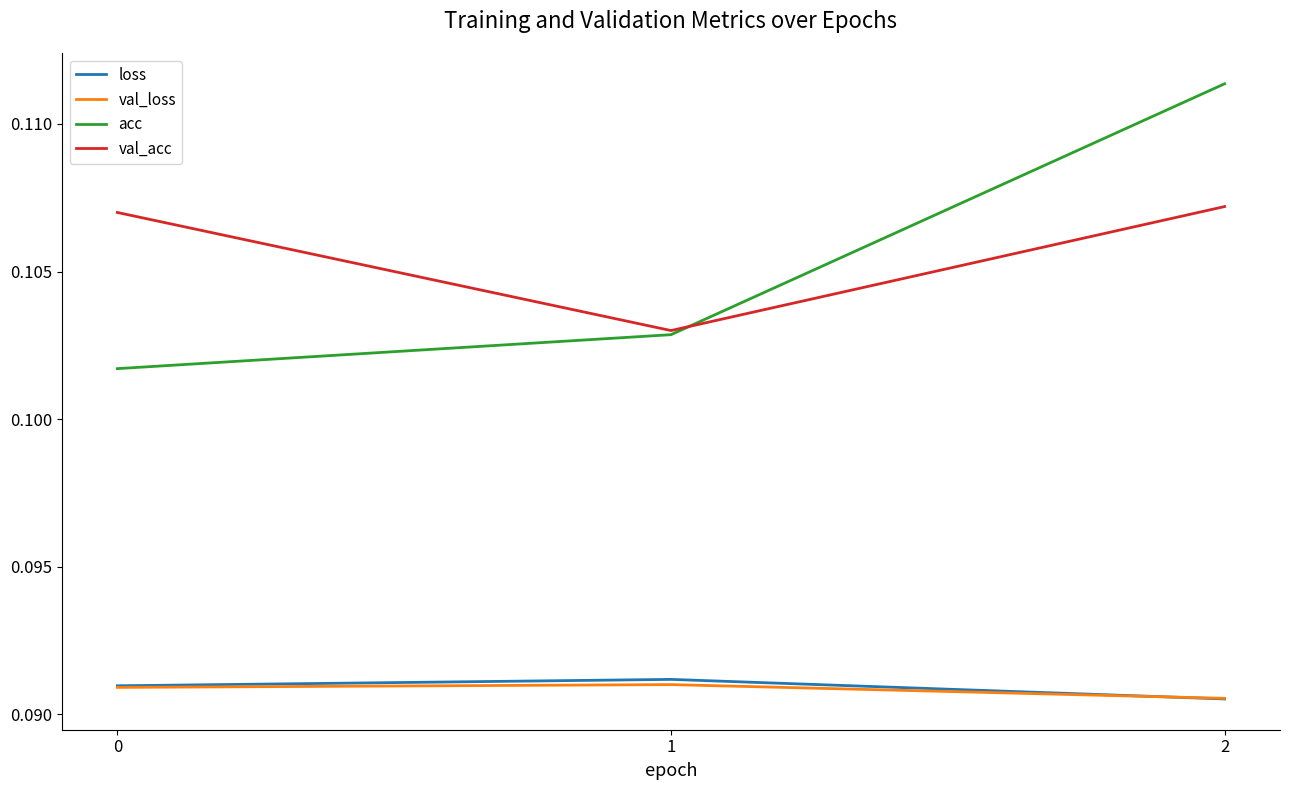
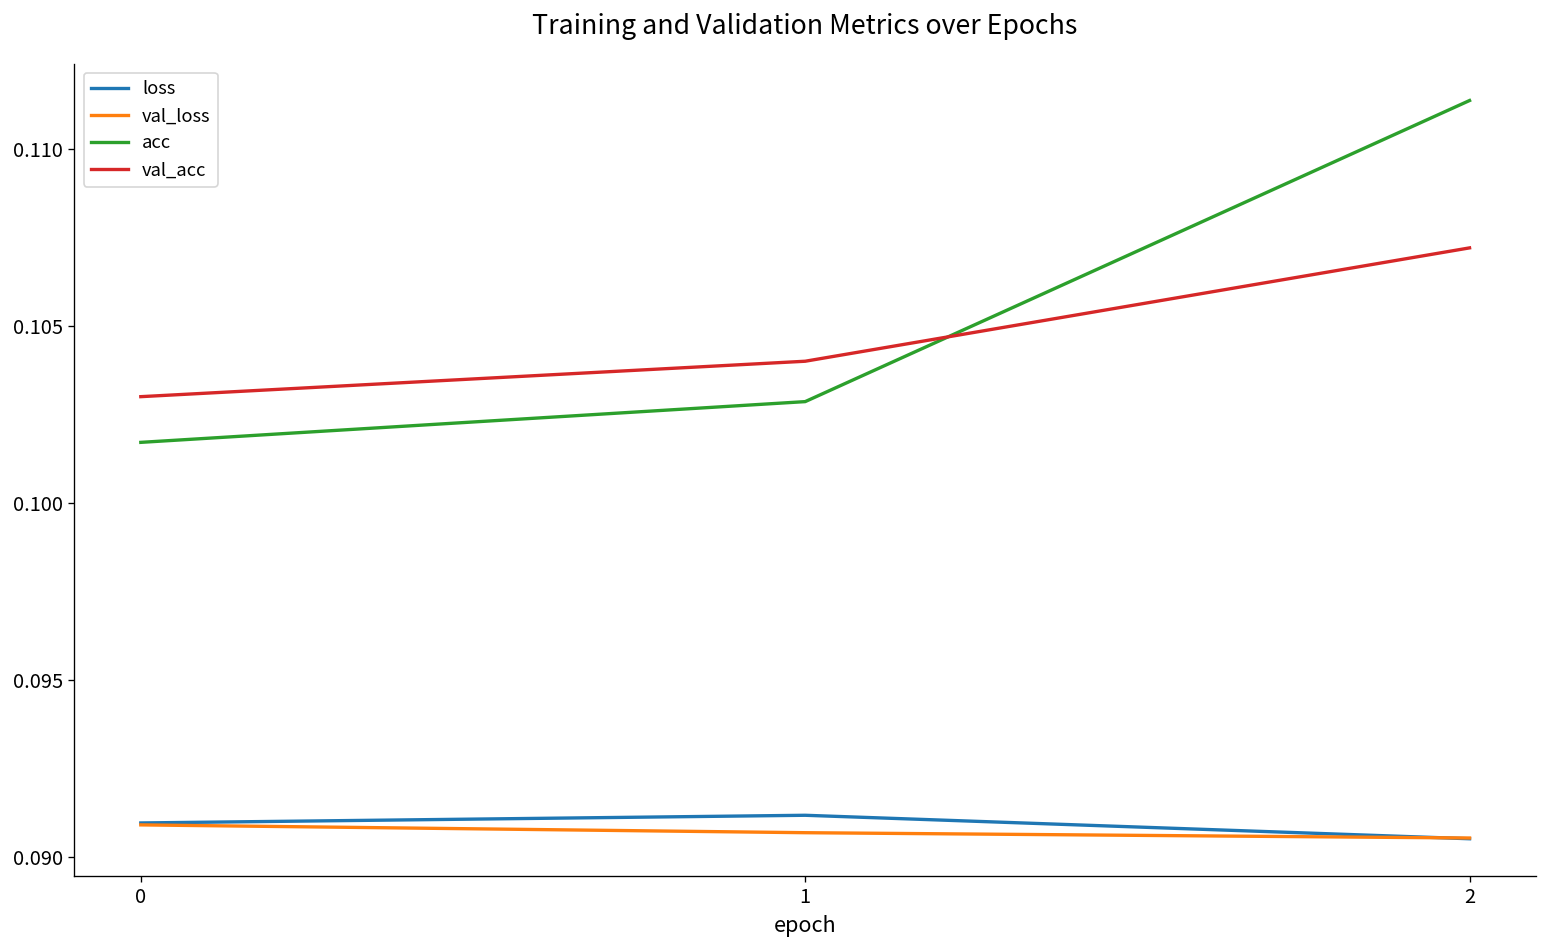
val_acc, 0: 0.107 -> 0.103
val_loss, 1: 0.0910 -> 0.0907
val_acc, 1: 0.103 -> 0.104
